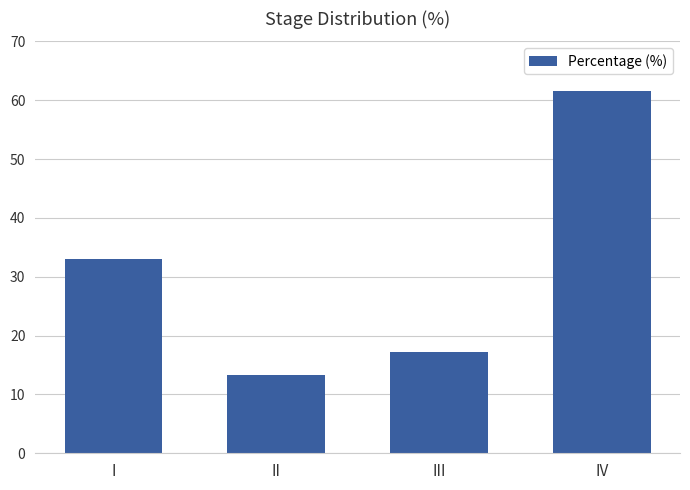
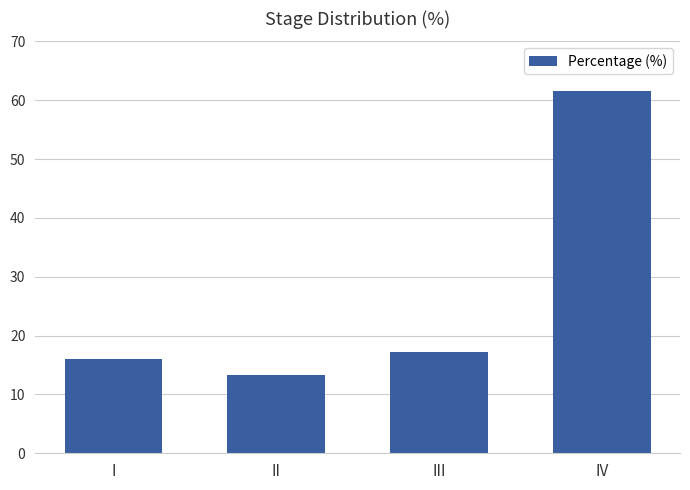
I: 33 -> 16
